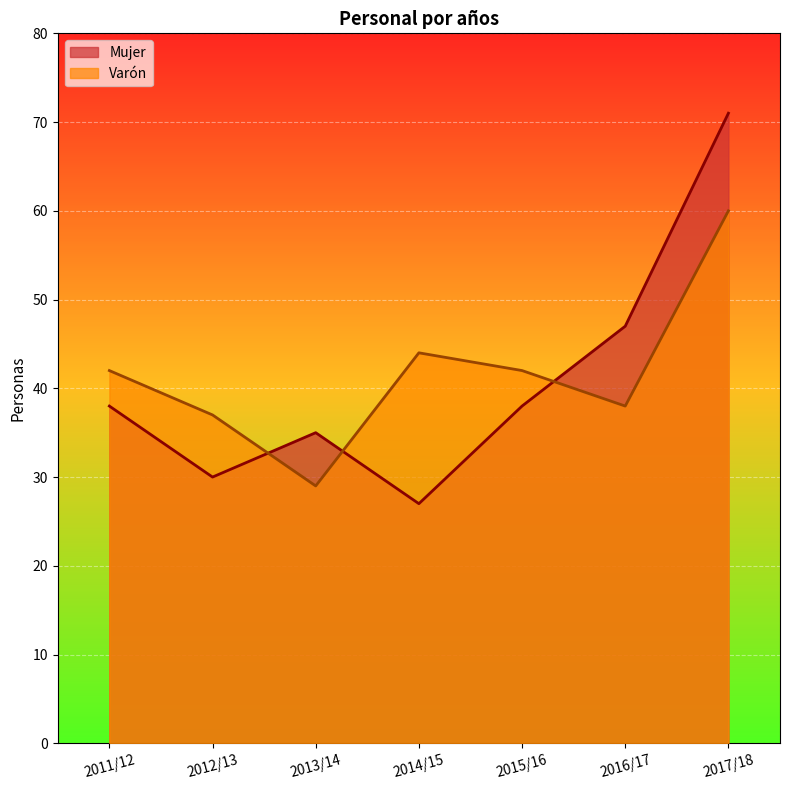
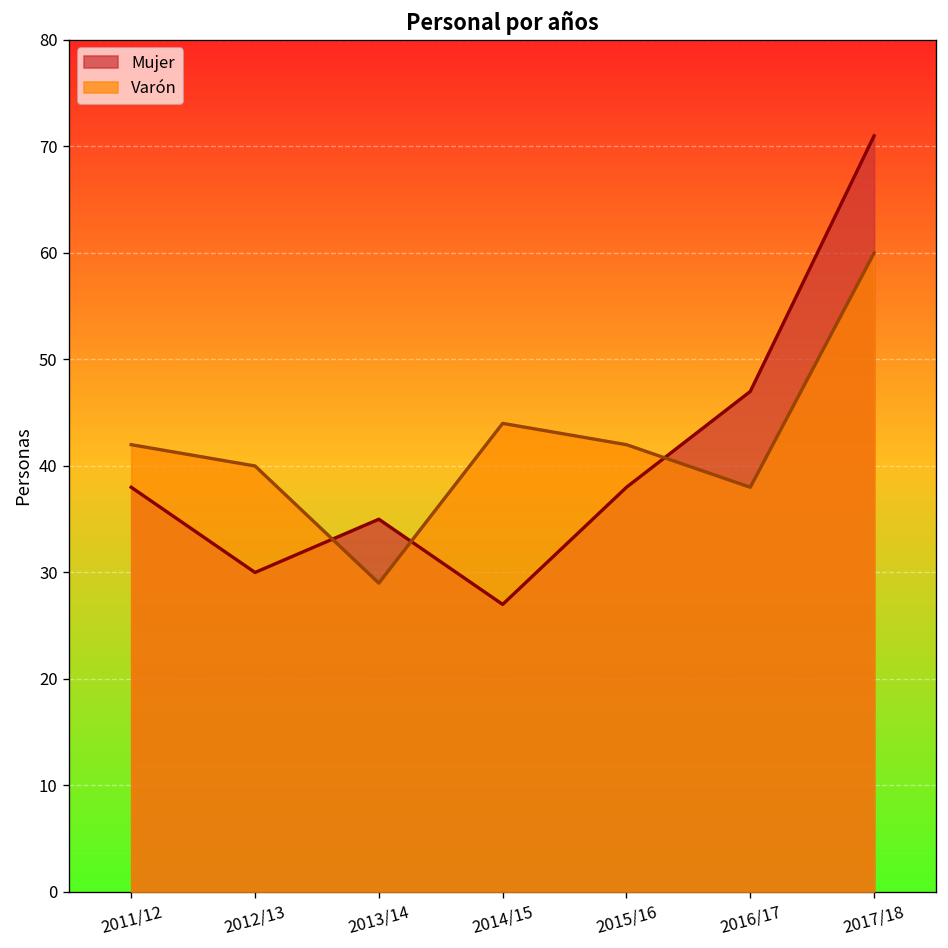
Varón, 2012/13: 37 -> 40
